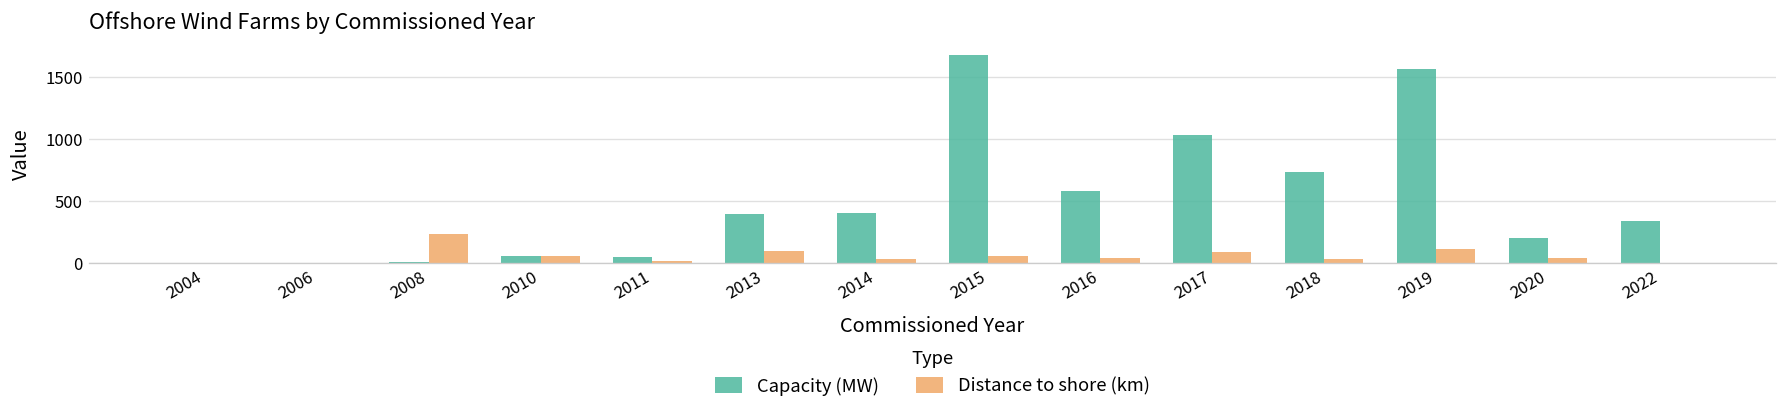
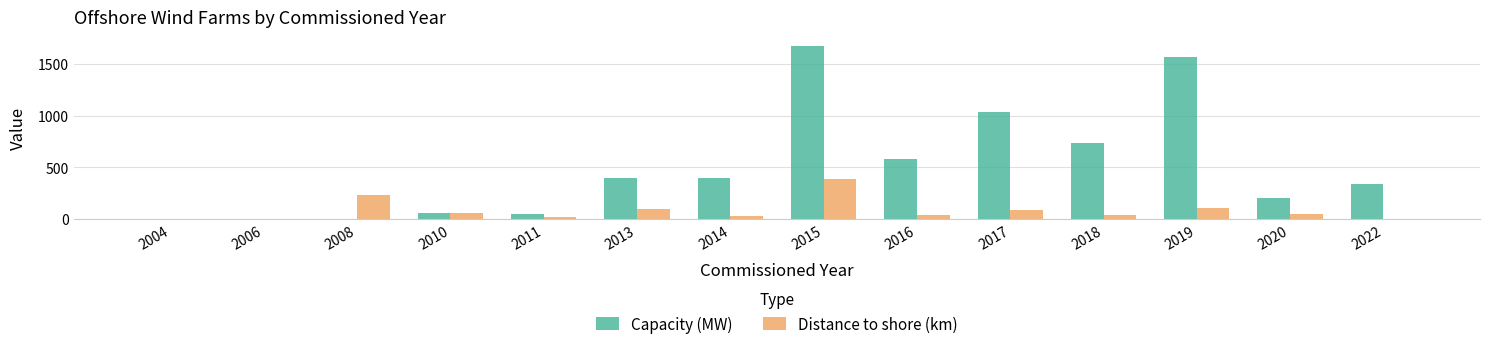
Distance to shore (km), 2015: 60 -> 380
